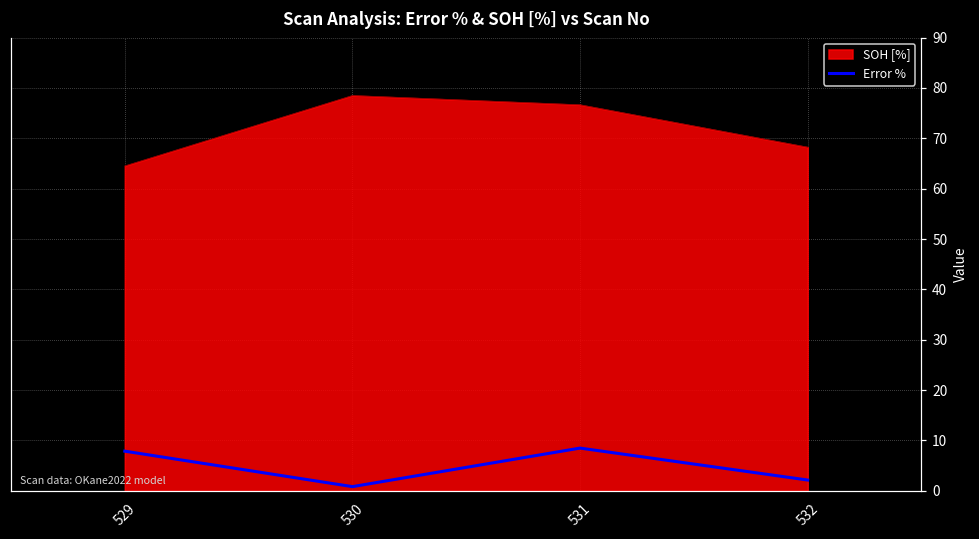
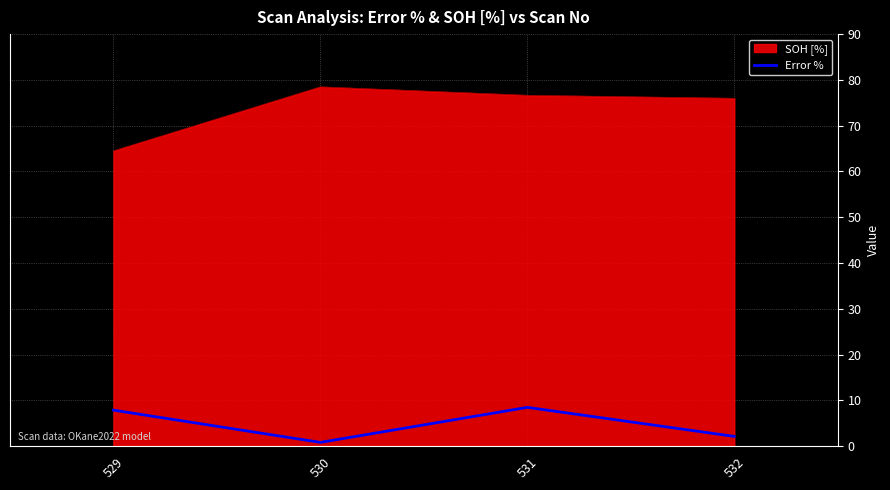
SOH [%], 532: 68 -> 76
